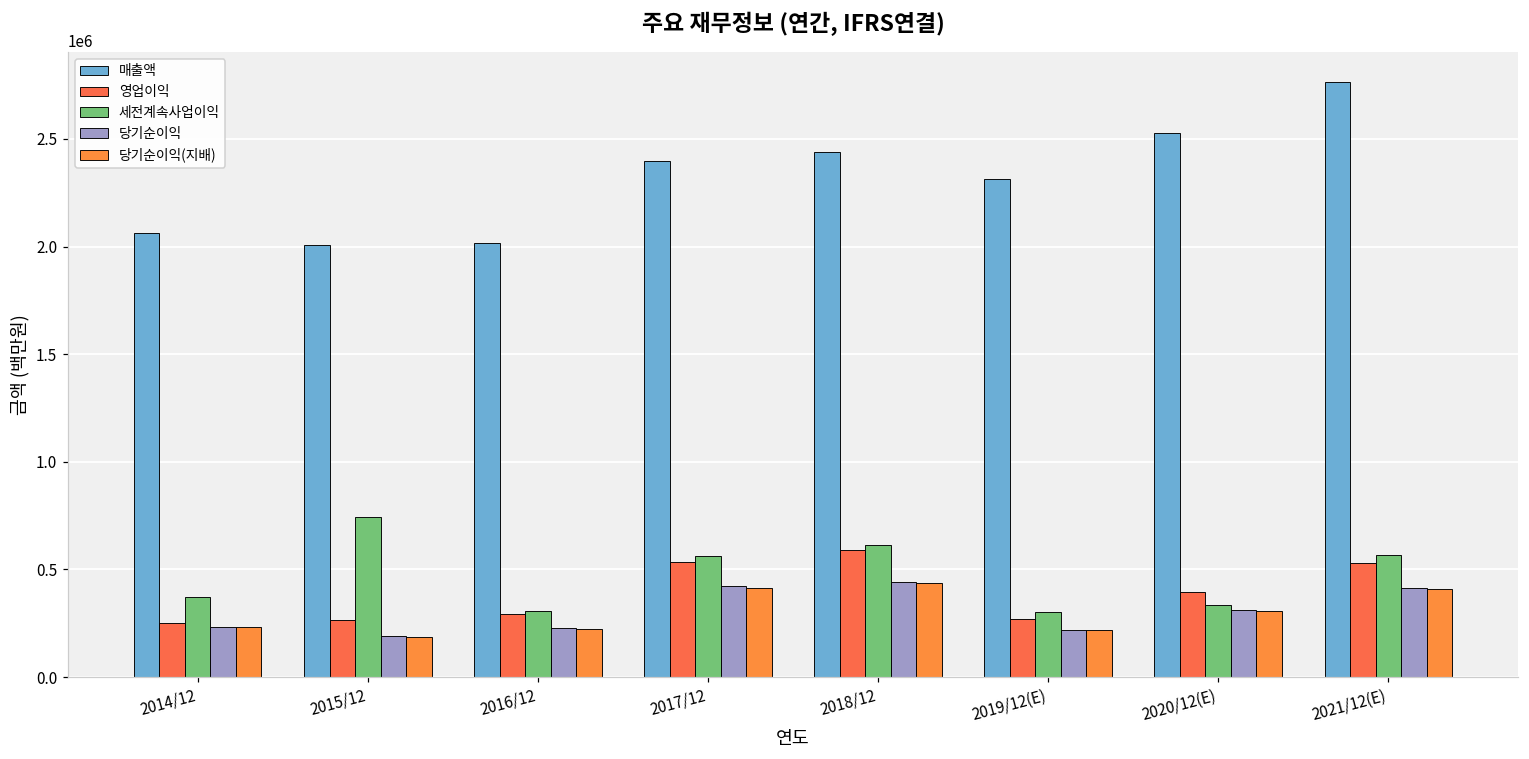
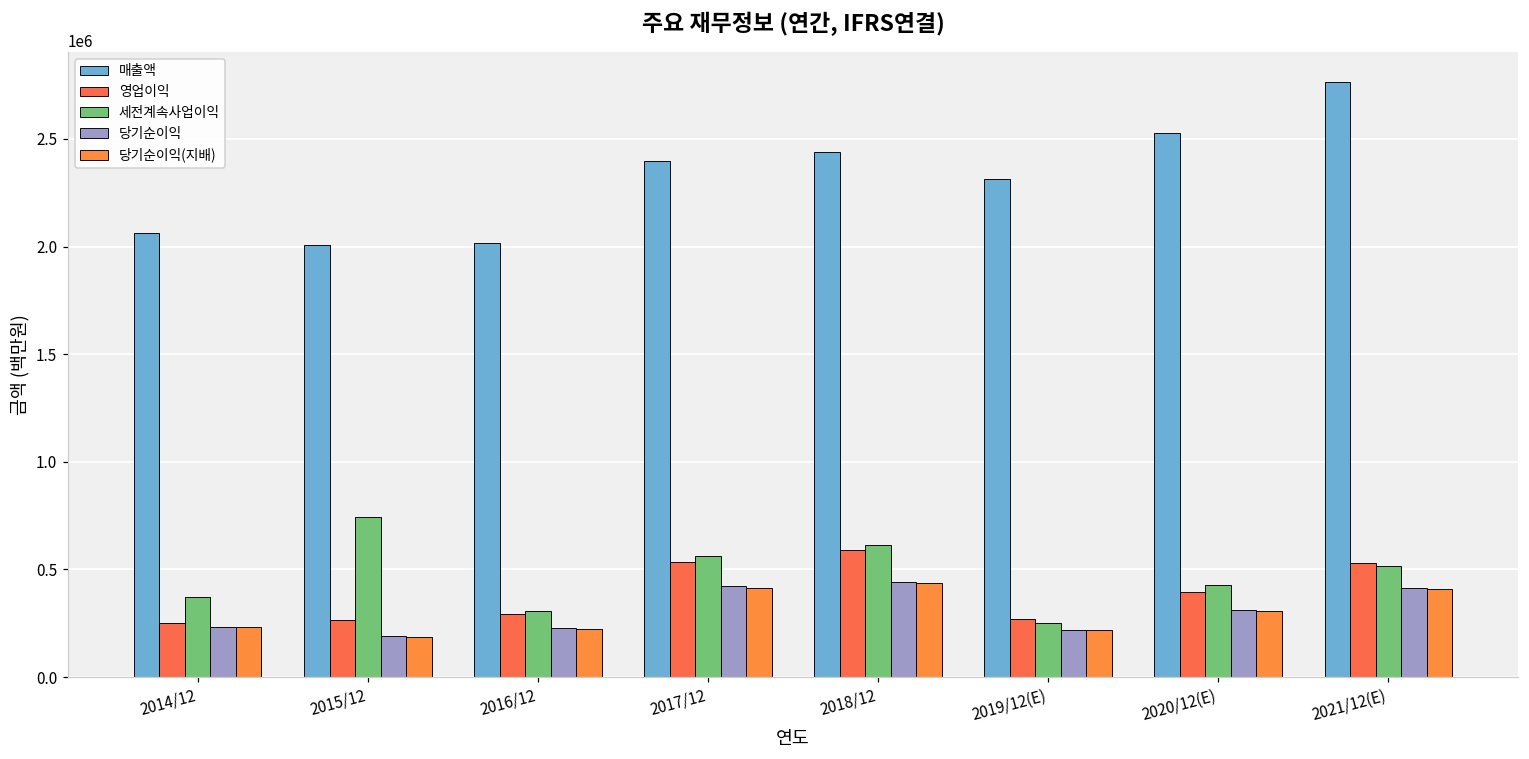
세전계속사업이익, 2019/12(E): 300000 -> 250000
세전계속사업이익, 2020/12(E): 330000 -> 430000
세전계속사업이익, 2021/12(E): 570000 -> 520000
